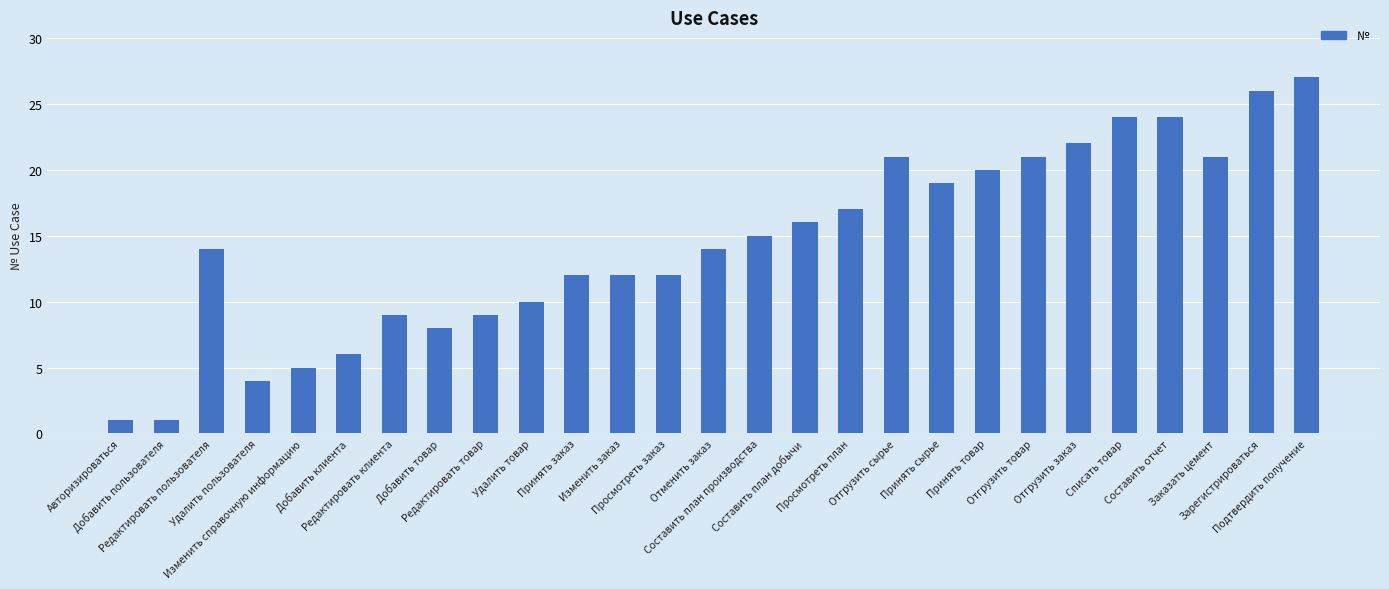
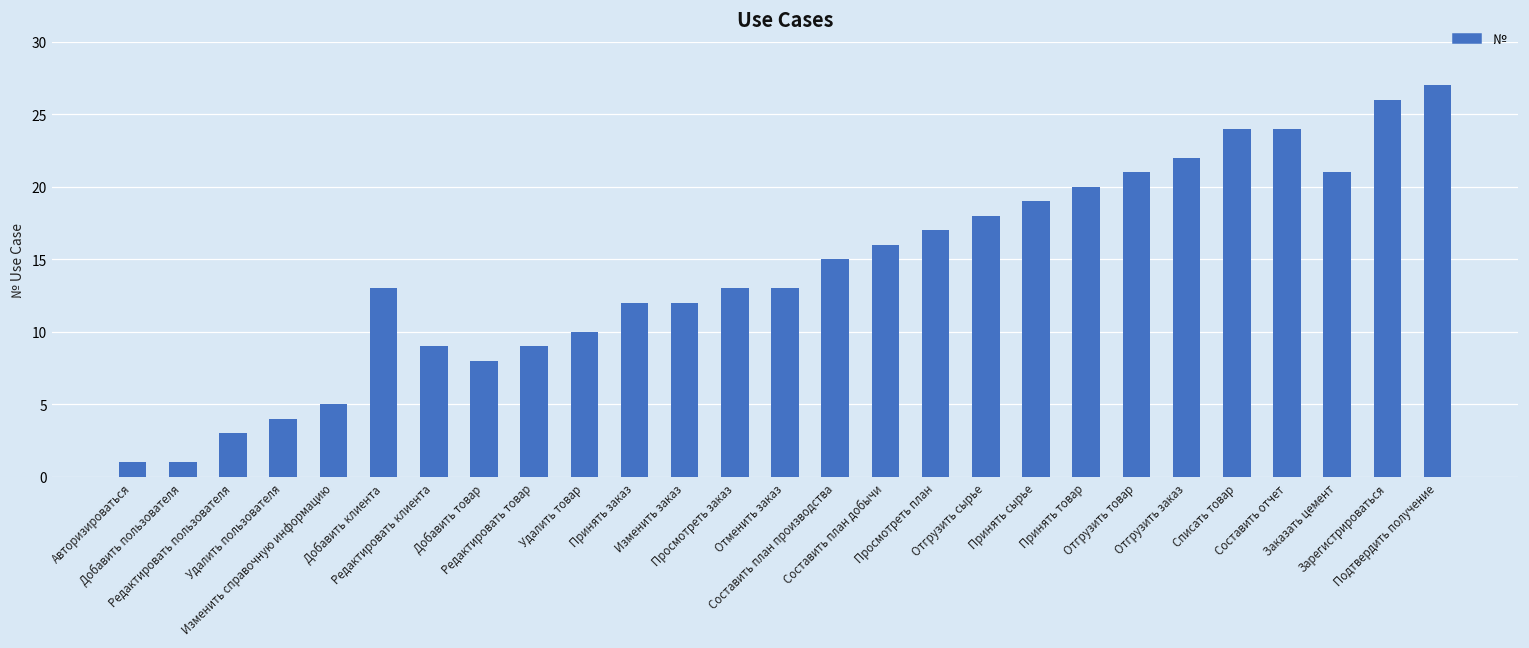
Редактировать пользователя: 14 -> 3
Добавить клиента: 6 -> 13
Просмотреть заказ: 12 -> 13
Отменить заказ: 14 -> 13
Отгрузить сырье: 21 -> 18
